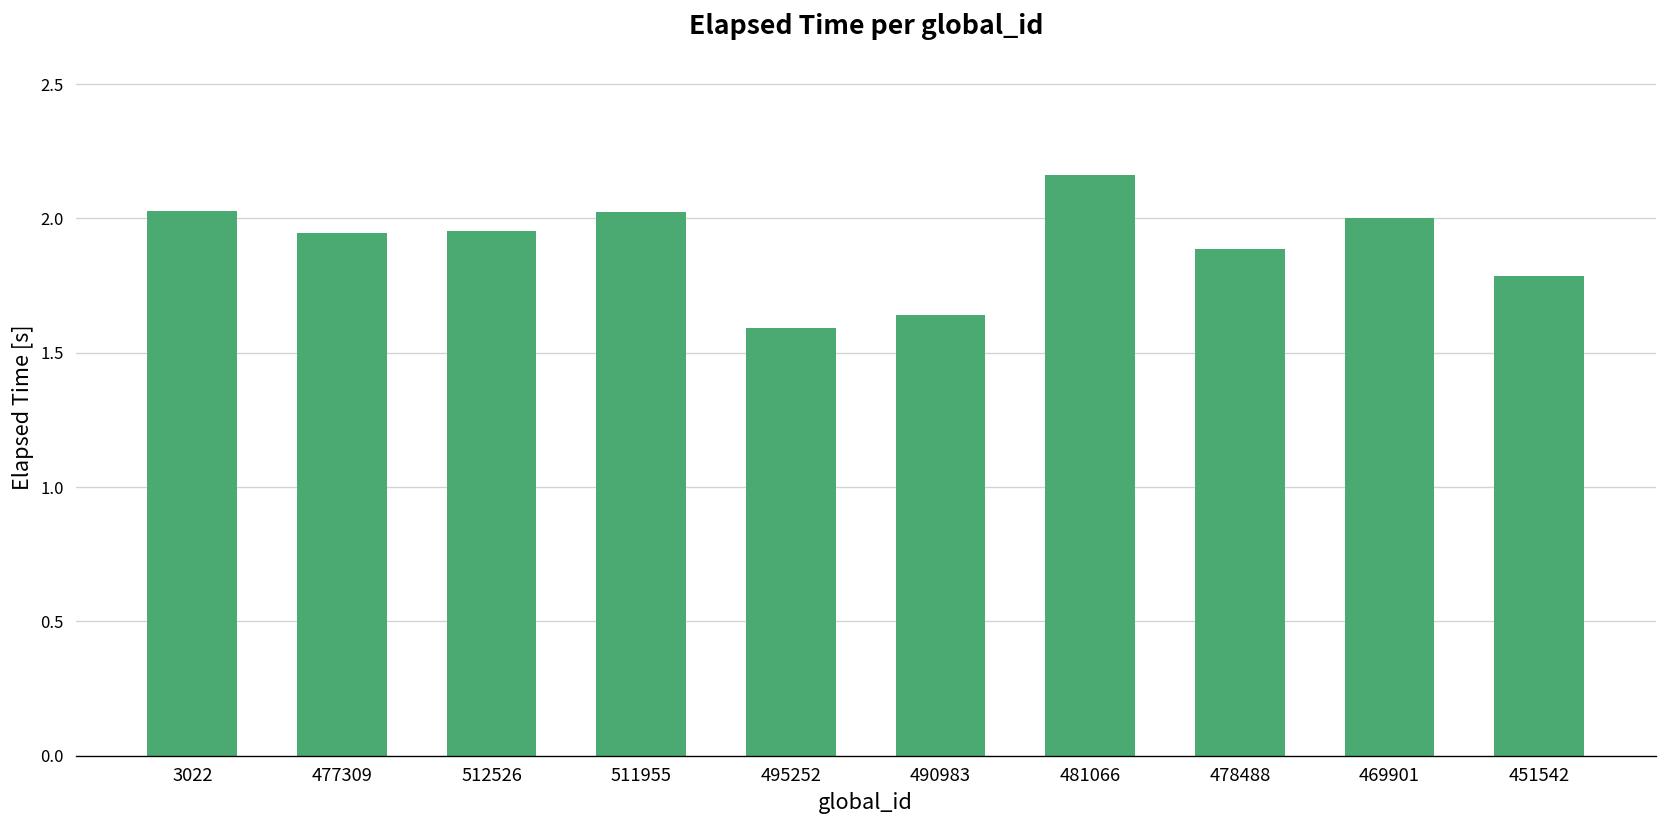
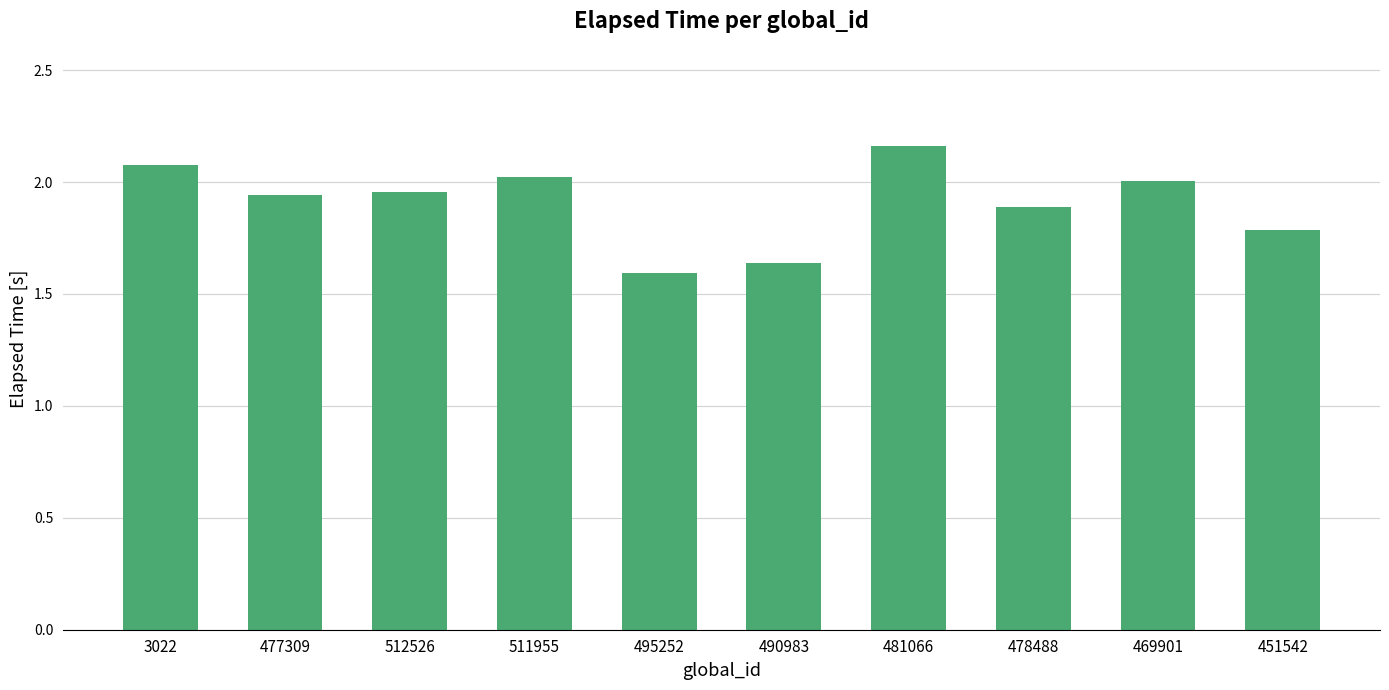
3022: 2.03 -> 2.08
